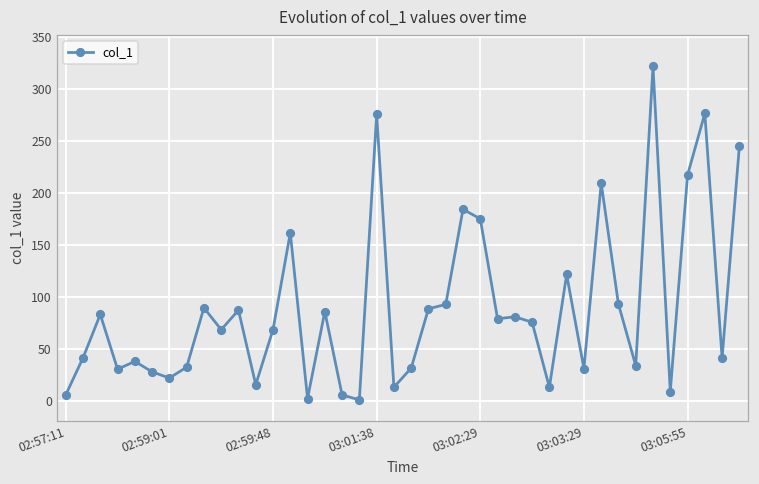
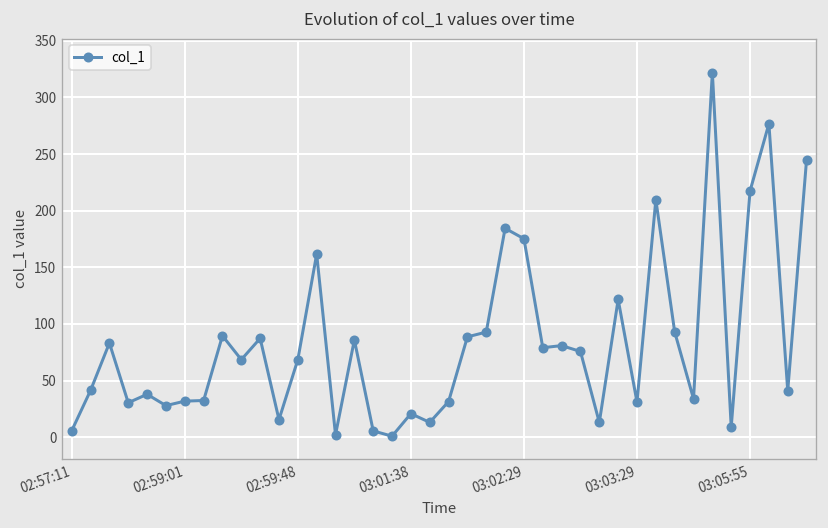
02:59:01: 20 -> 30
03:01:38: 280 -> 20
